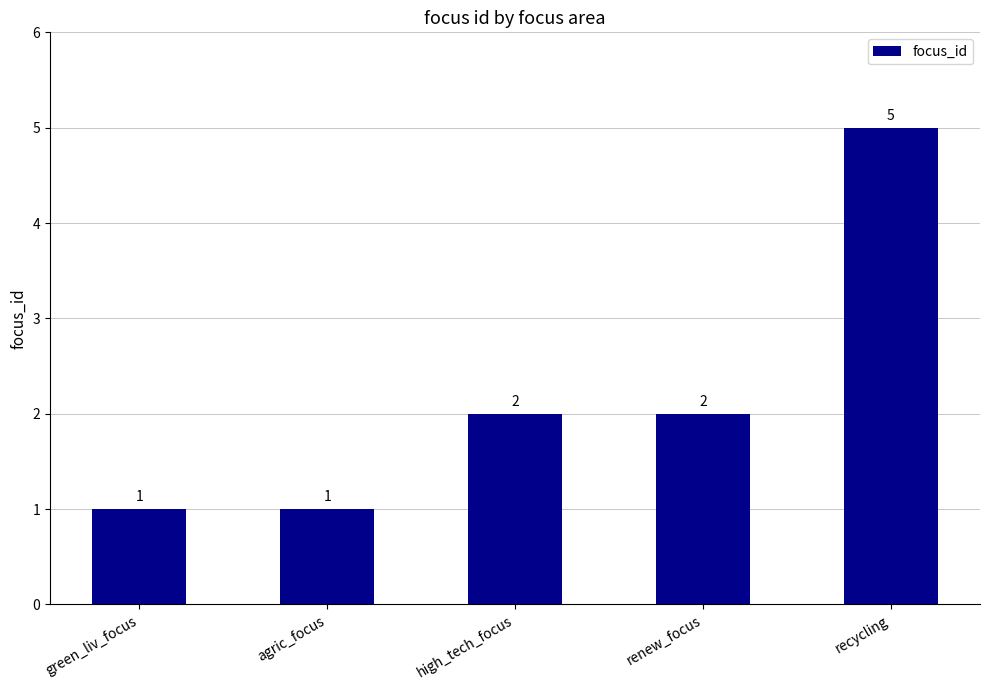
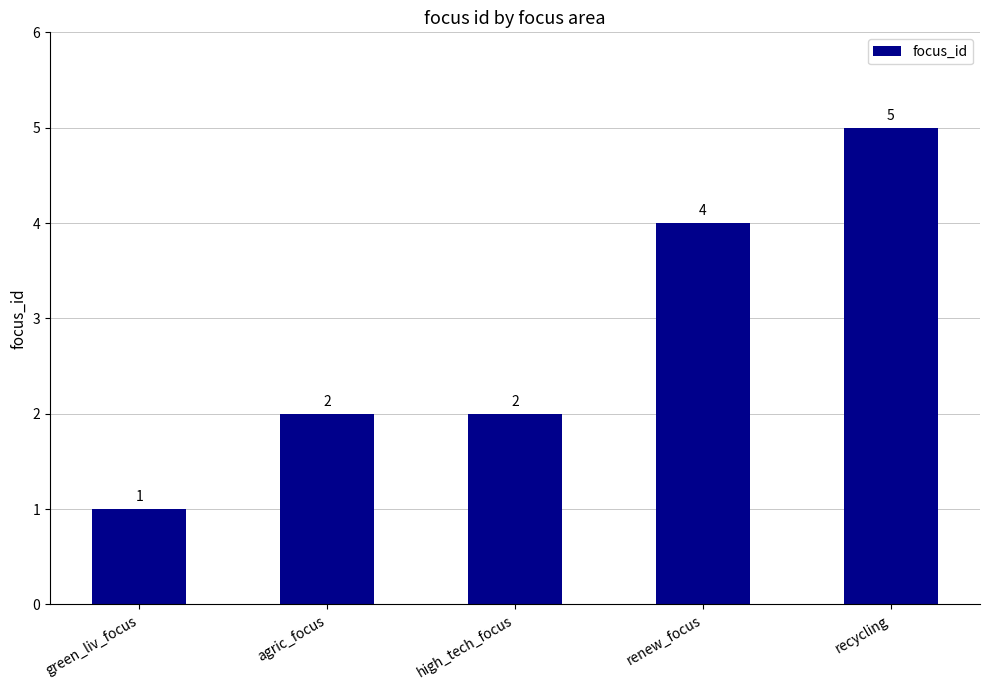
agric_focus: 1 -> 2
renew_focus: 2 -> 4
